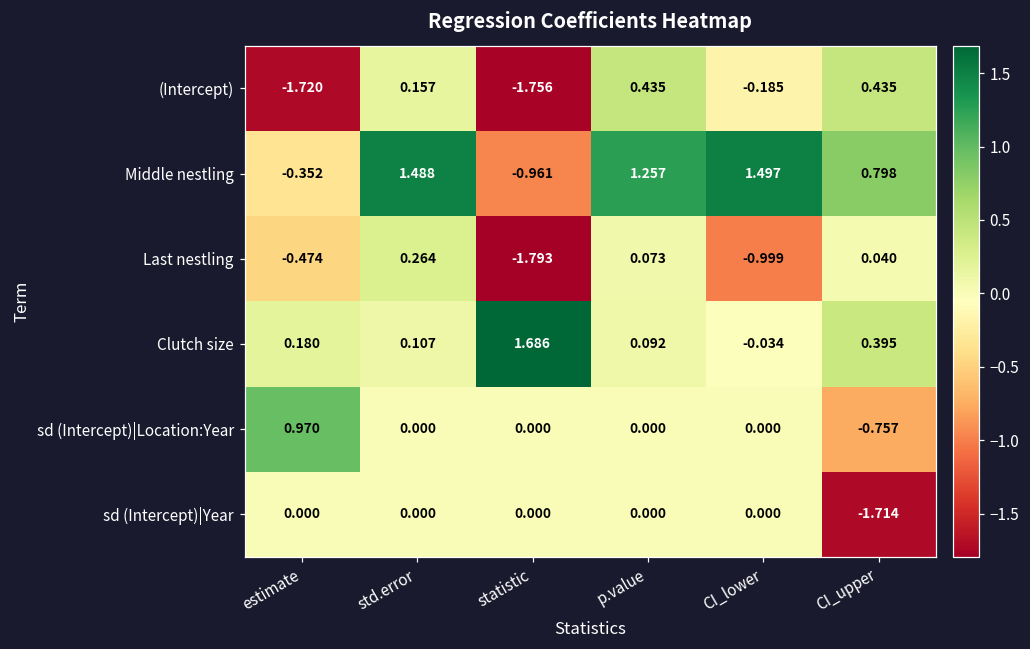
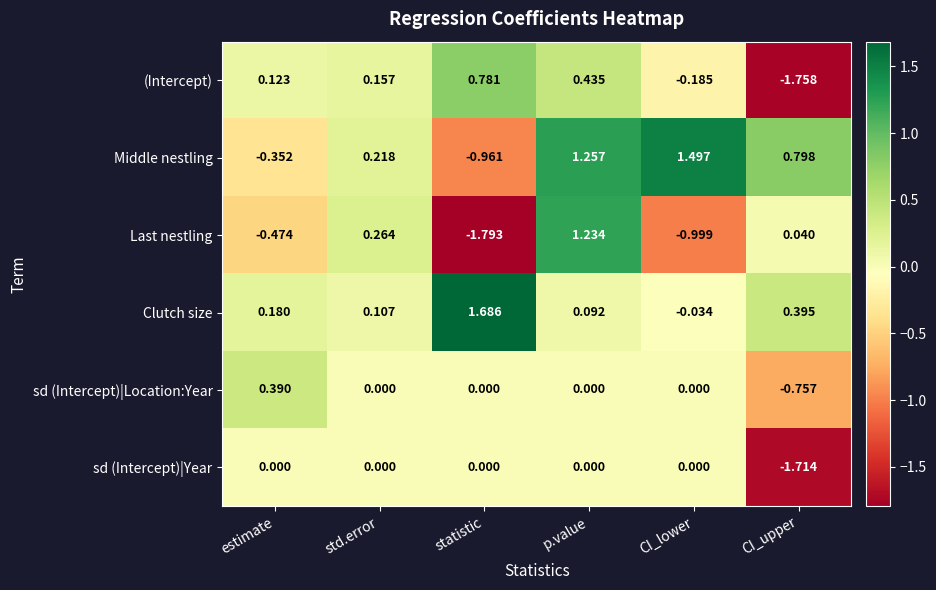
(Intercept), estimate: -1.720 -> 0.123
(Intercept), statistic: -1.756 -> 0.781
(Intercept), CI_upper: 0.435 -> -1.758
Middle nestling, std.error: 1.488 -> 0.218
Last nestling, p.value: 0.073 -> 1.234
sd (Intercept)|Location:Year, estimate: 0.970 -> 0.390
